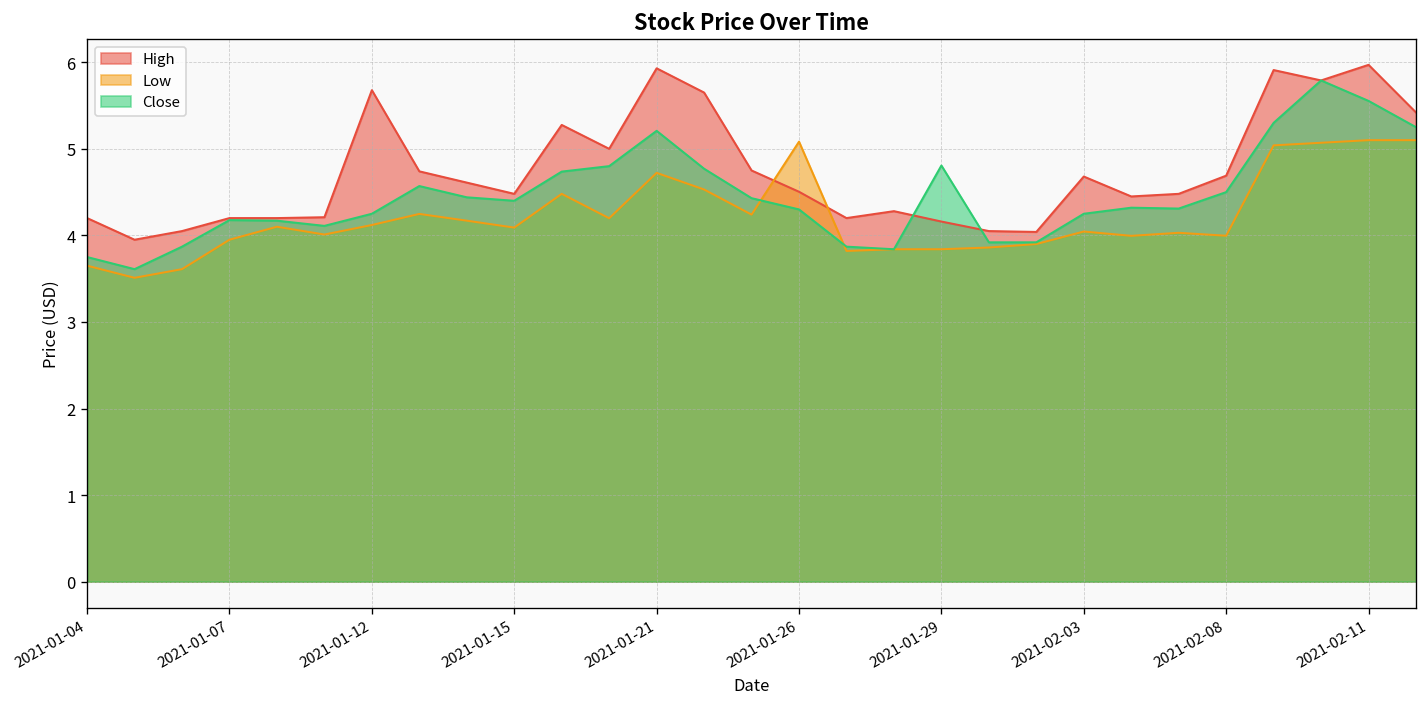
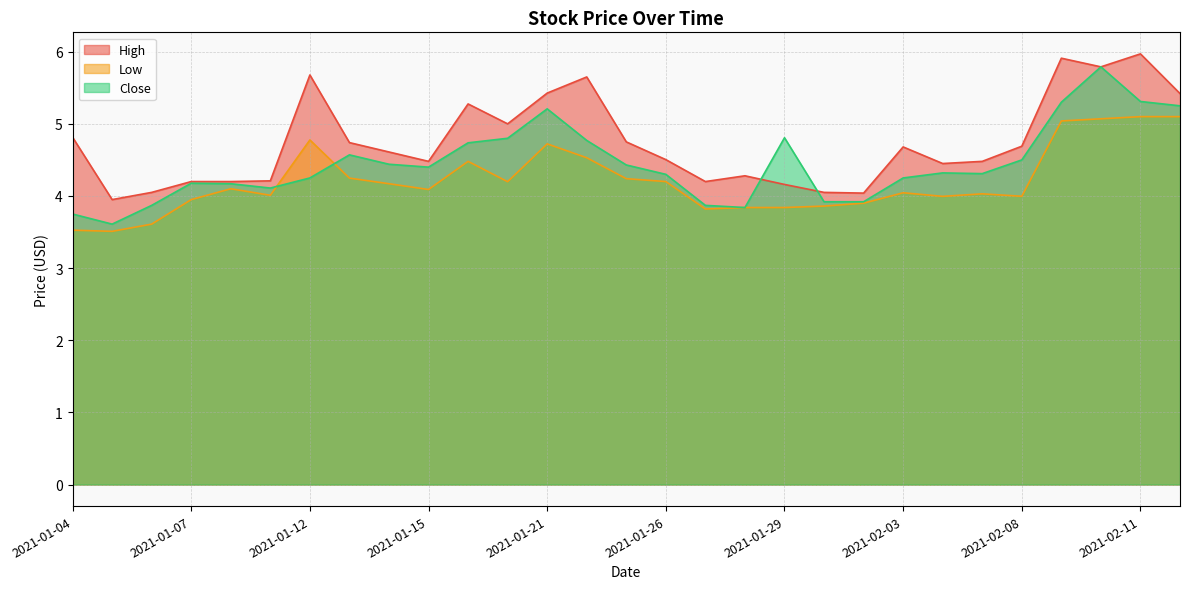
High, 2021-01-04: 4.2 -> 4.8
Low, 2021-01-04: 3.7 -> 3.5
Low, 2021-01-12: 4.1 -> 4.8
High, 2021-01-21: 5.9 -> 5.4
Low, 2021-01-26: 5.1 -> 4.2
Close, 2021-02-11: 5.6 -> 5.3
